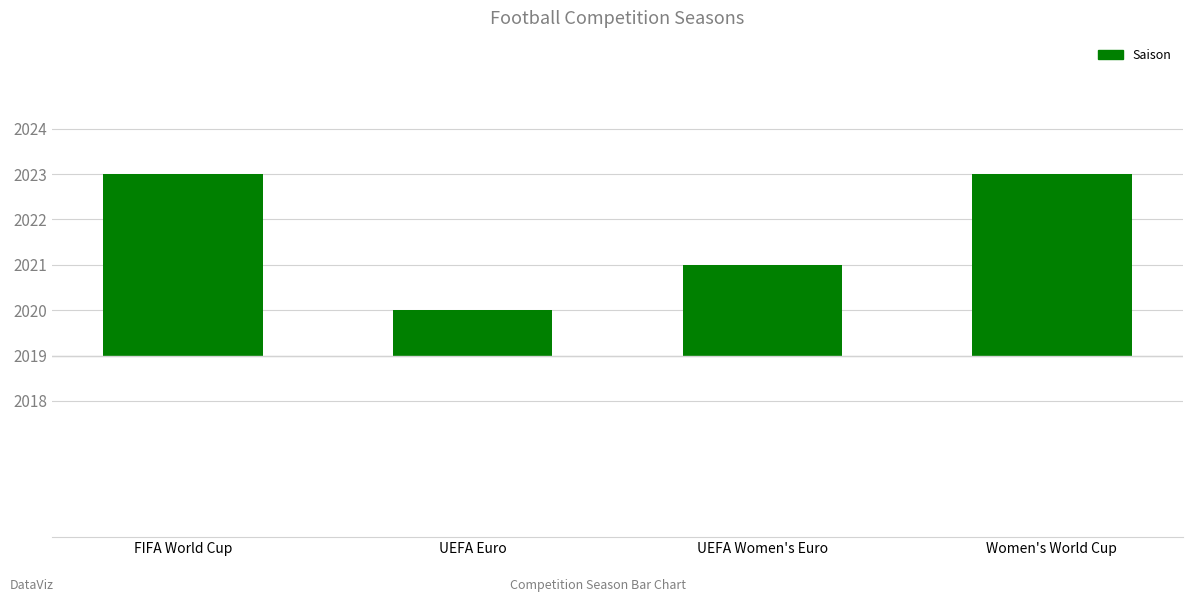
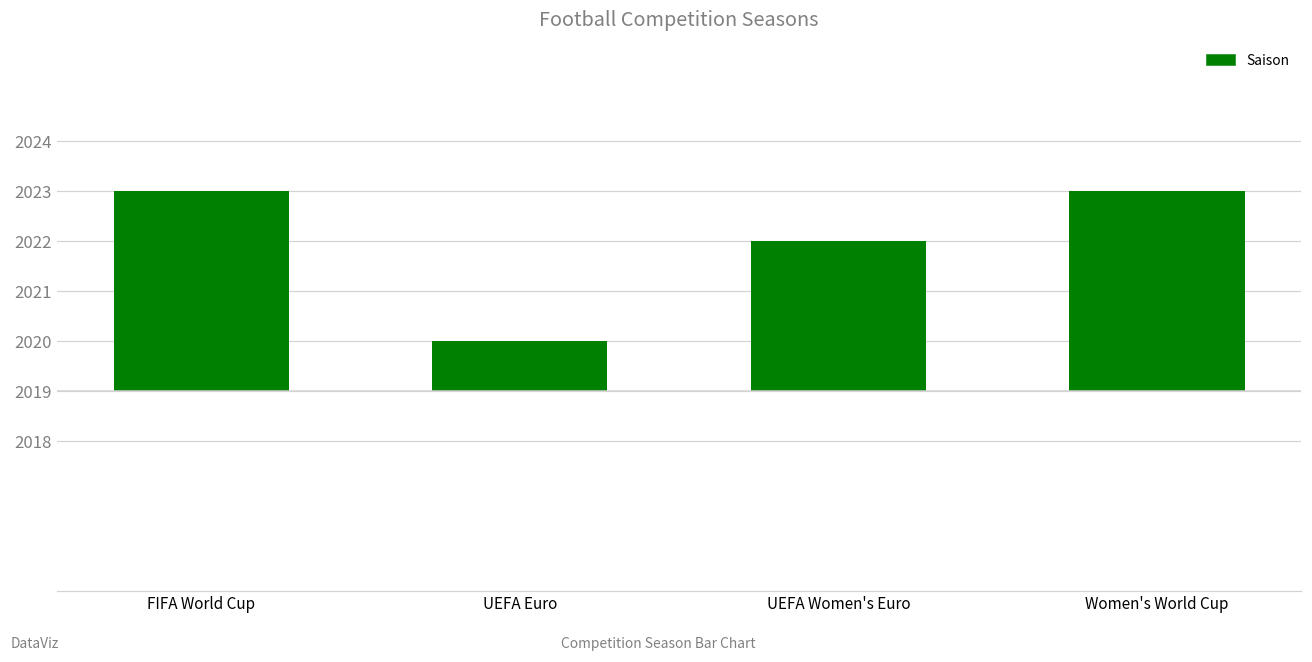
UEFA Women's Euro: 2021 -> 2022
